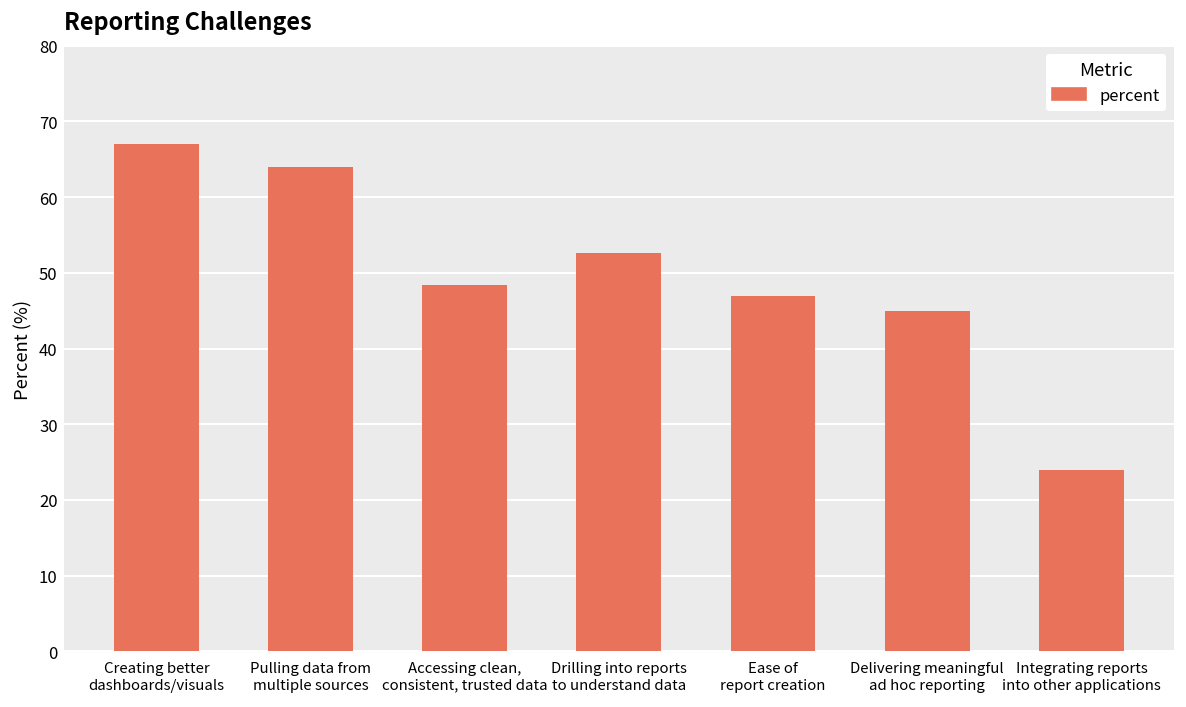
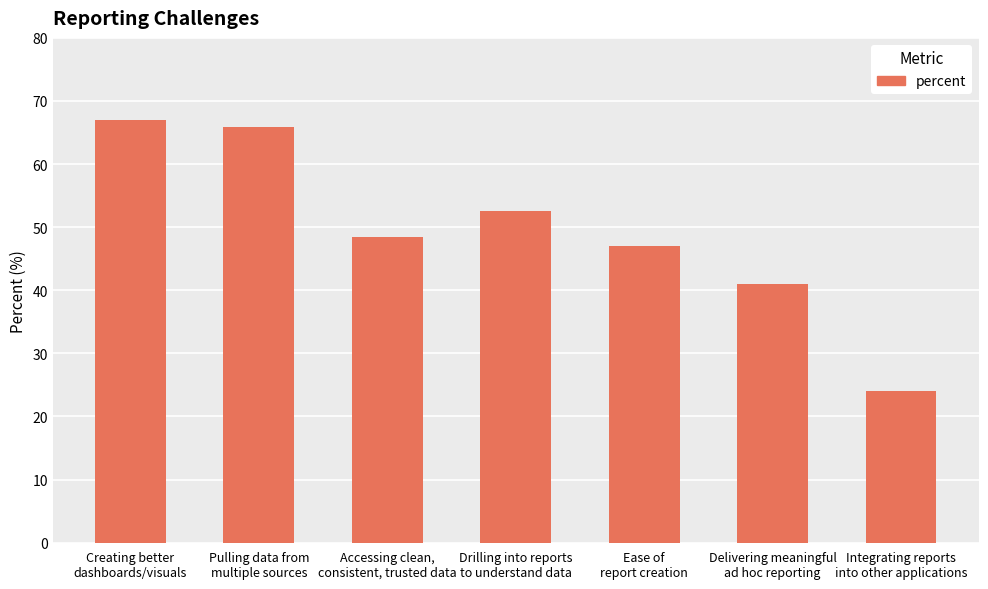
Pulling data from multiple sources: 64 -> 66
Delivering meaningful ad hoc reporting: 45 -> 41
